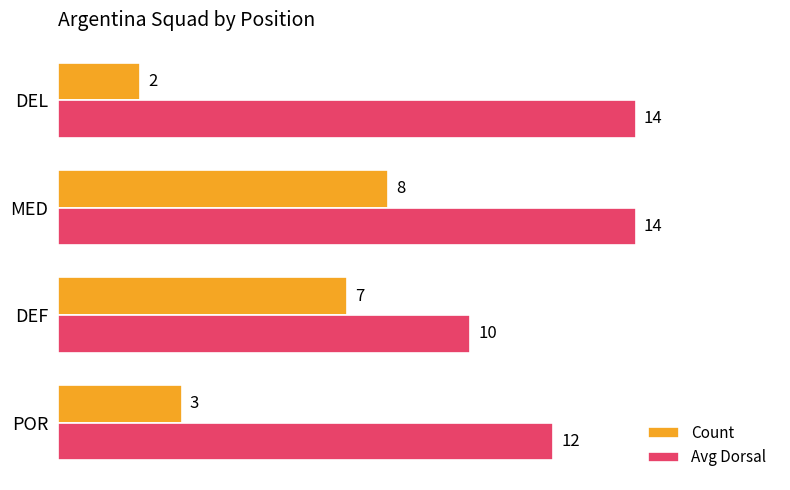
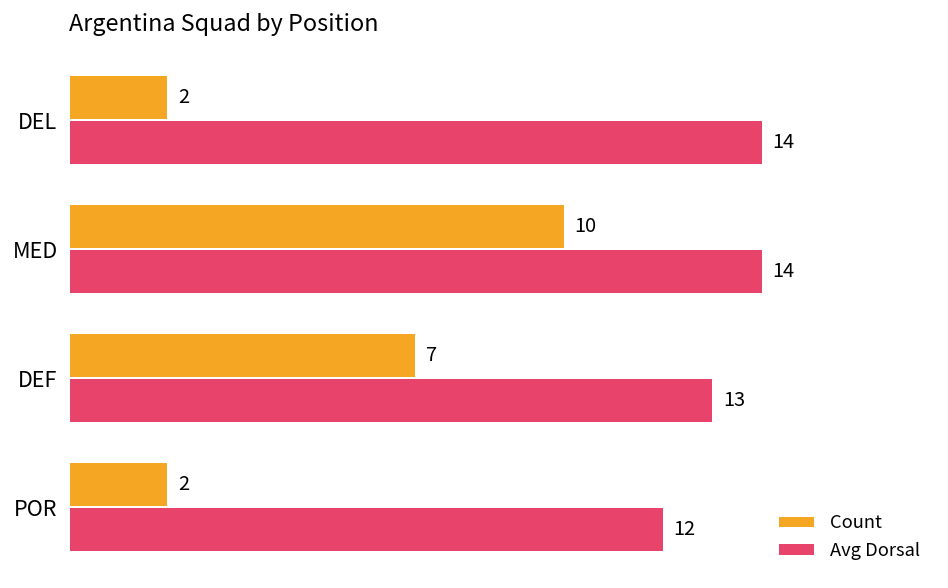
Count, MED: 8 -> 10
Avg Dorsal, DEF: 10 -> 13
Count, POR: 3 -> 2
